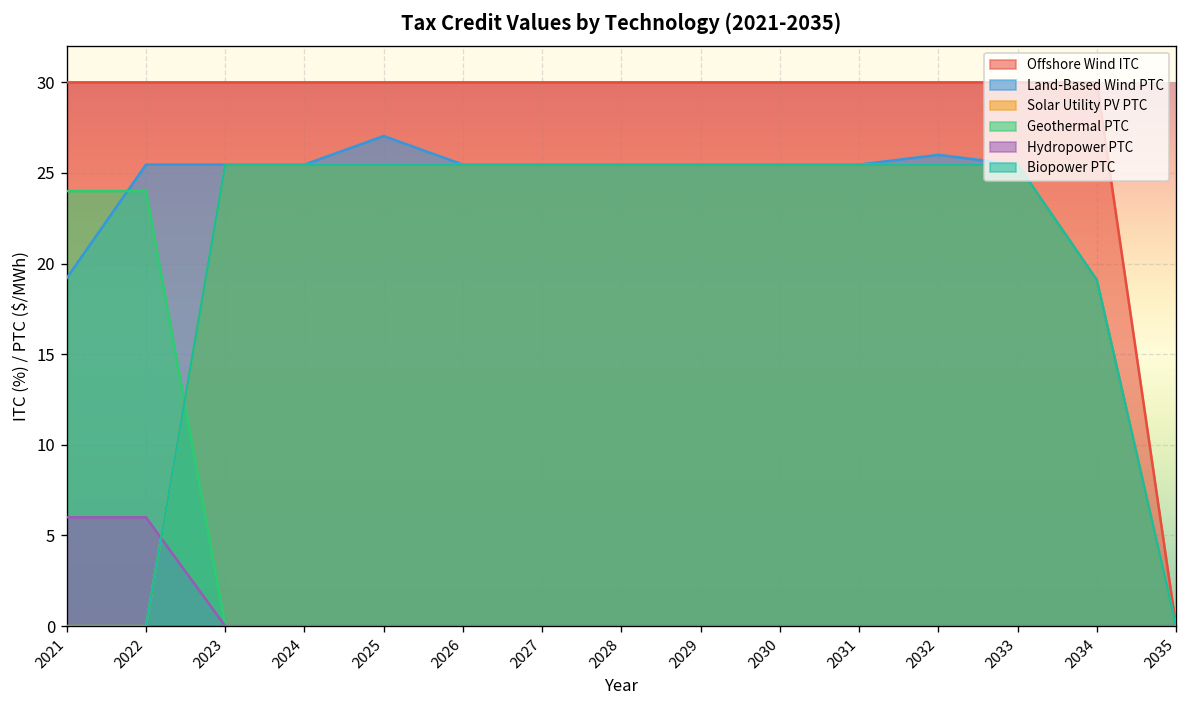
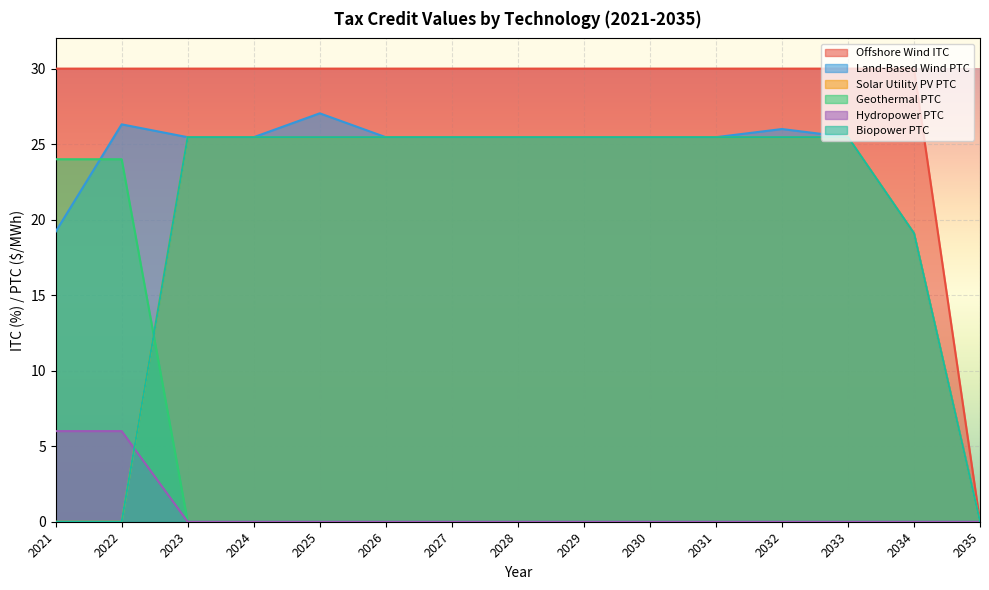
Land-Based Wind PTC, 2022: 25.5 -> 26.3
